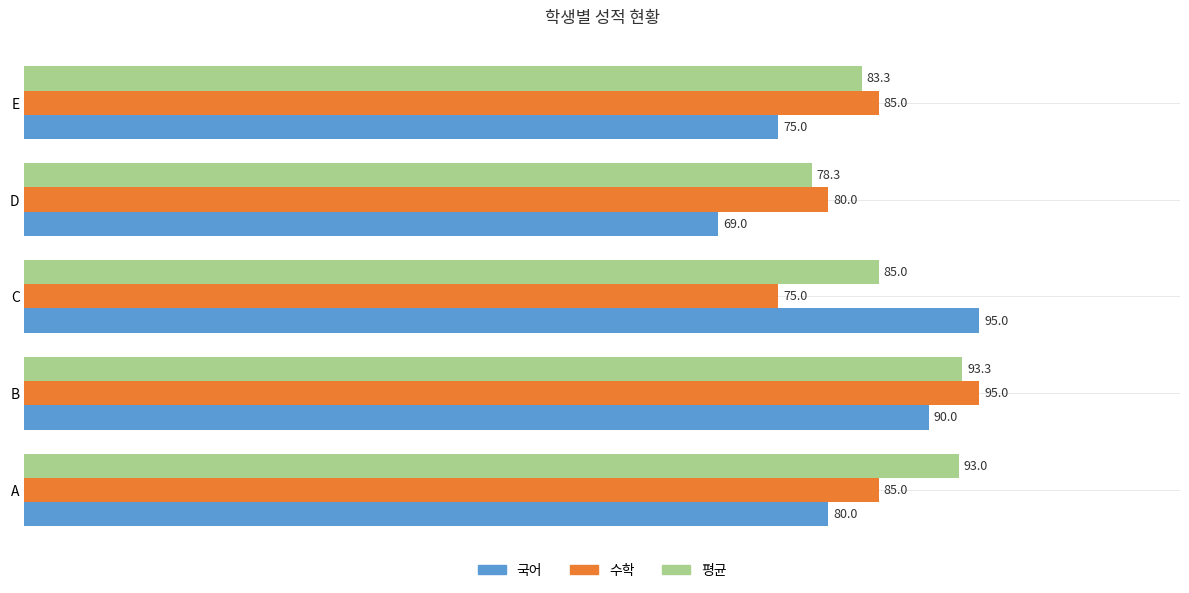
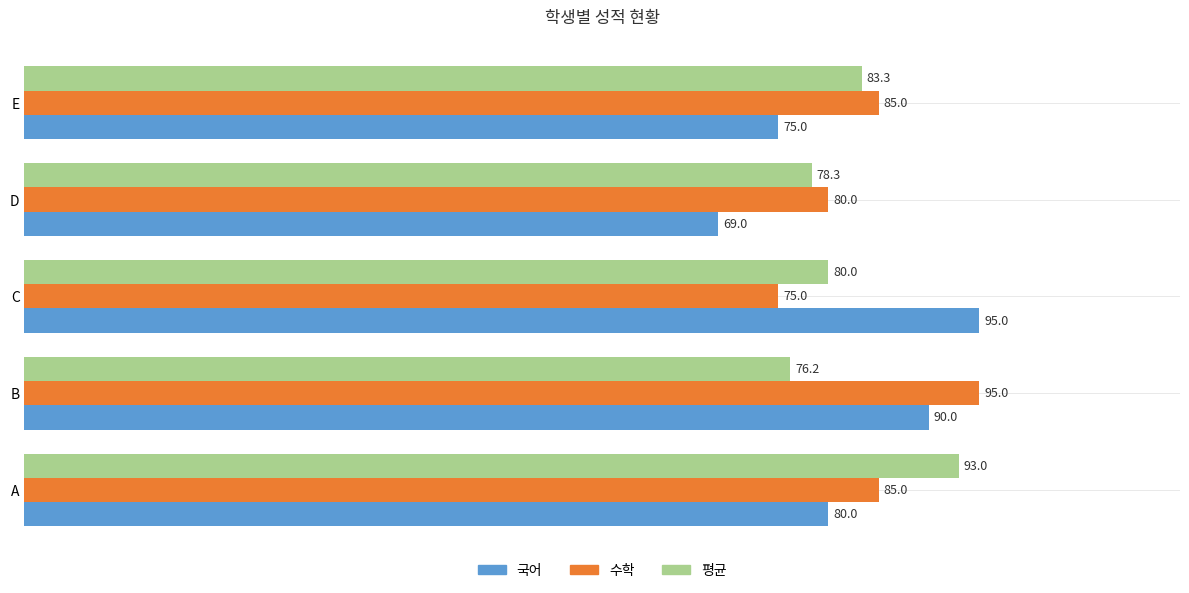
평균, C: 85.0 -> 80.0
평균, B: 93.3 -> 76.2
